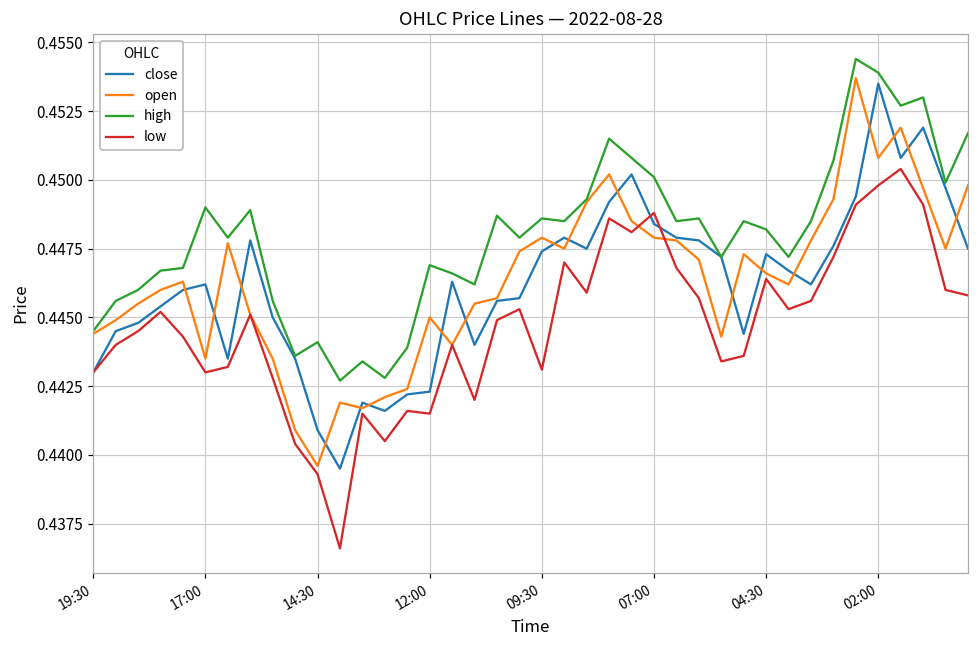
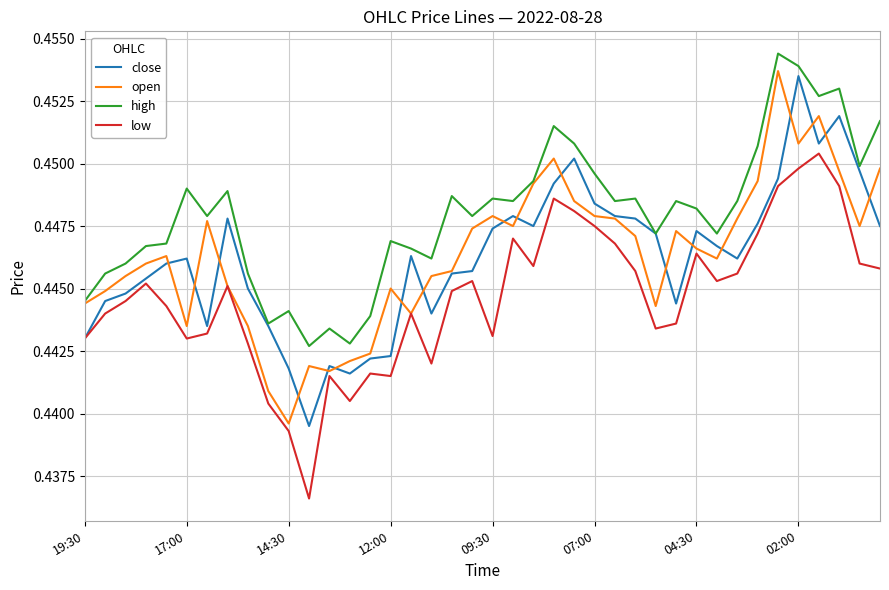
close, 14:30: 0.4409 -> 0.4418
high, 07:00: 0.4501 -> 0.4496
low, 07:00: 0.4488 -> 0.4475
